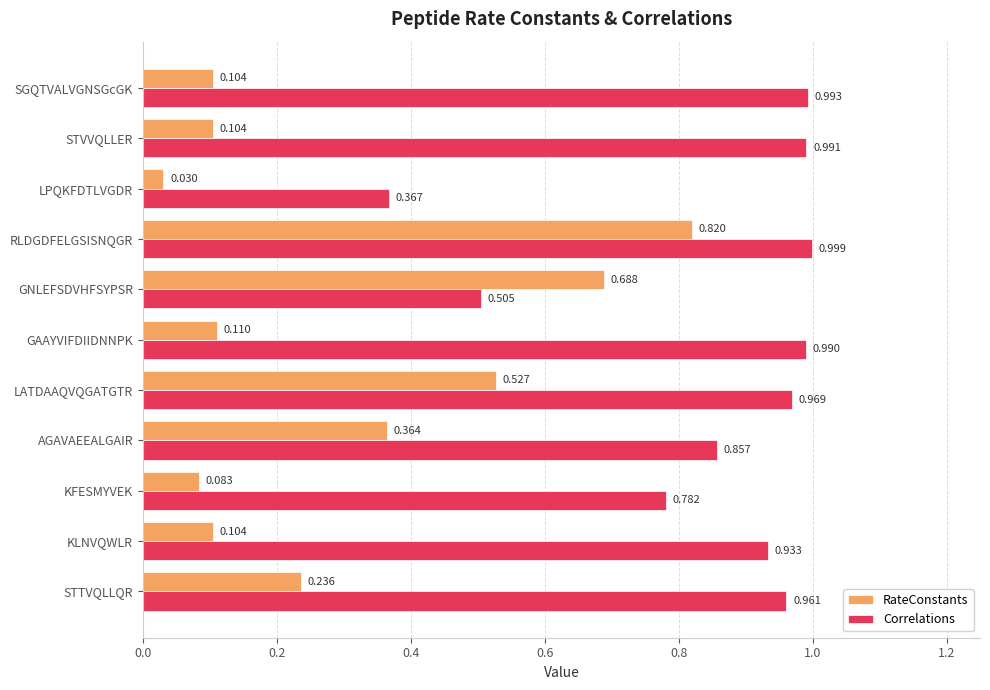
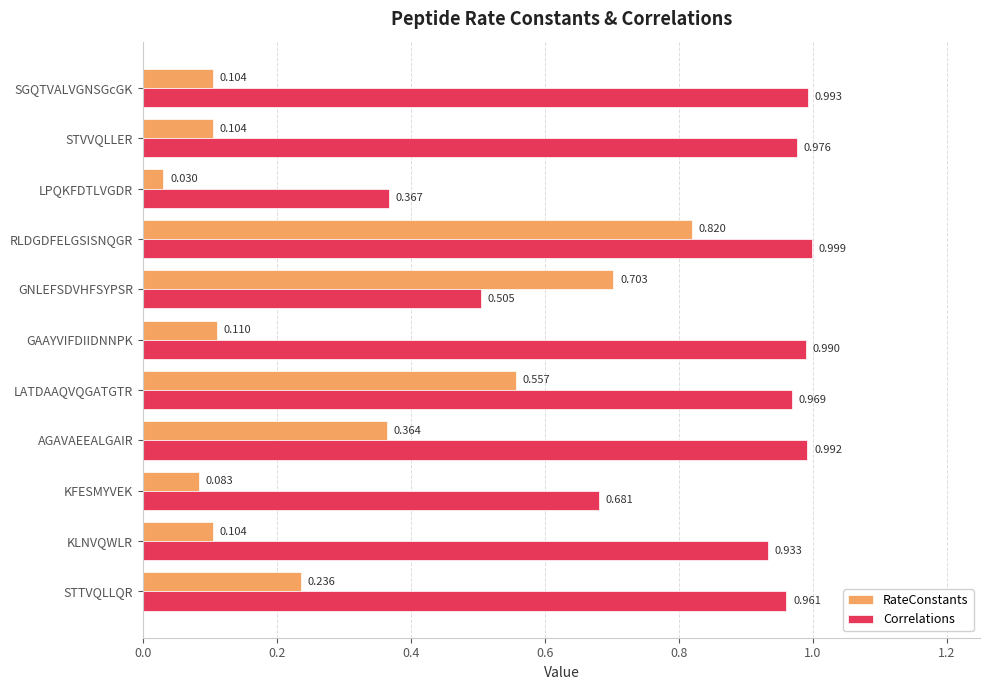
Correlations, STVVQLLER: 0.991 -> 0.976
RateConstants, GNLEFSDVHFSYPSR: 0.688 -> 0.703
RateConstants, LATDAAQVQGATGTR: 0.527 -> 0.557
Correlations, AGAVAEEALGAIR: 0.857 -> 0.992
Correlations, KFESMYVEK: 0.782 -> 0.681
